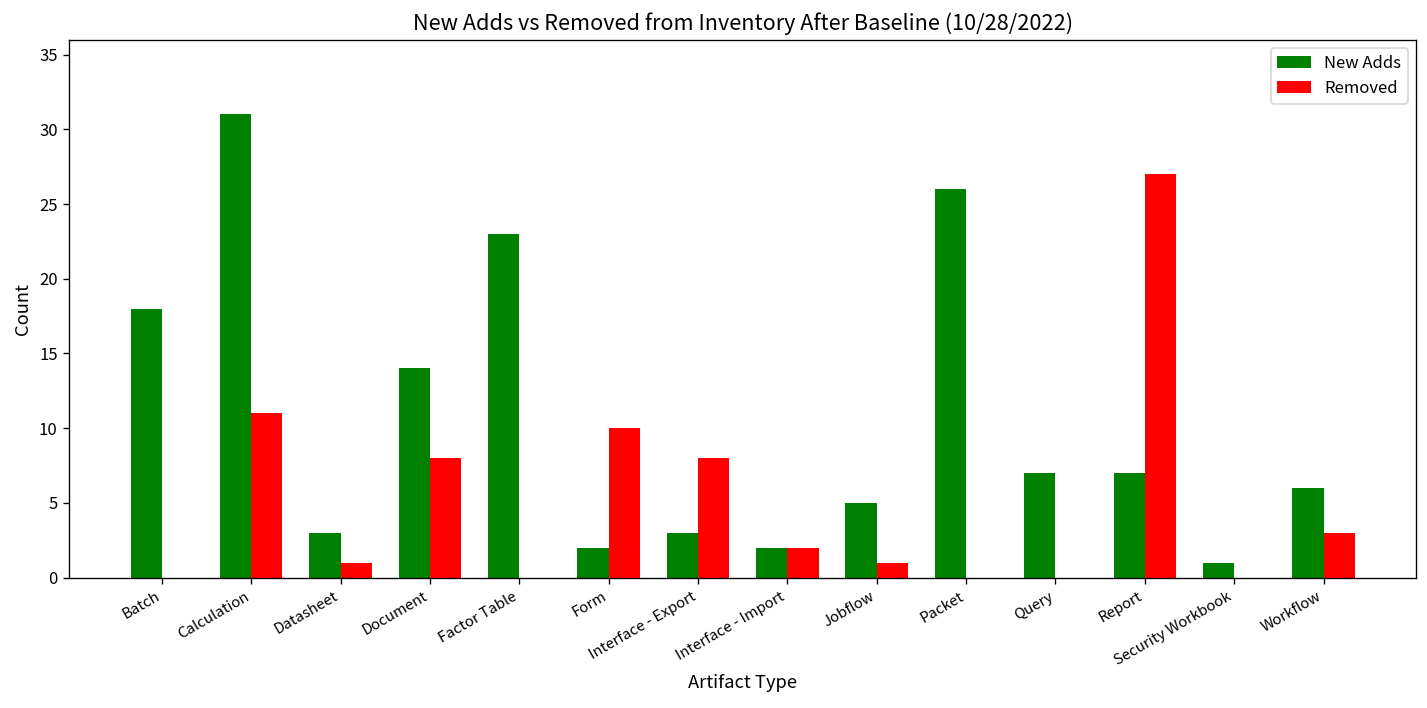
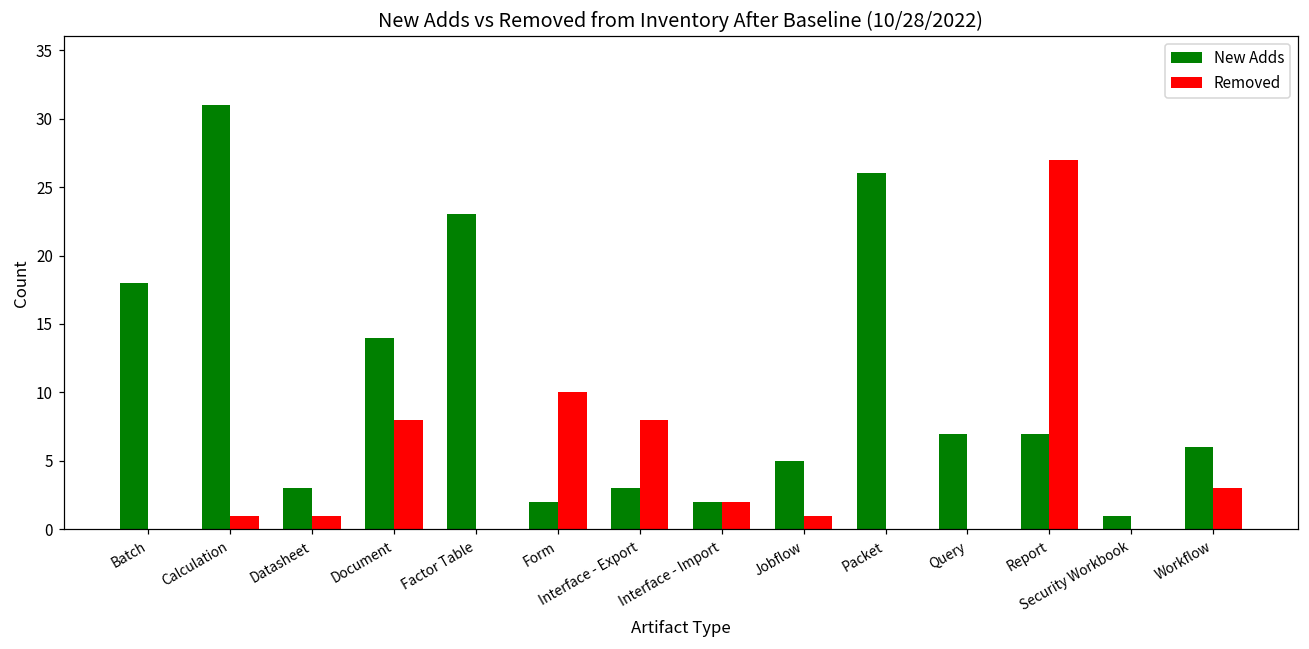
Removed, Calculation: 11 -> 1
